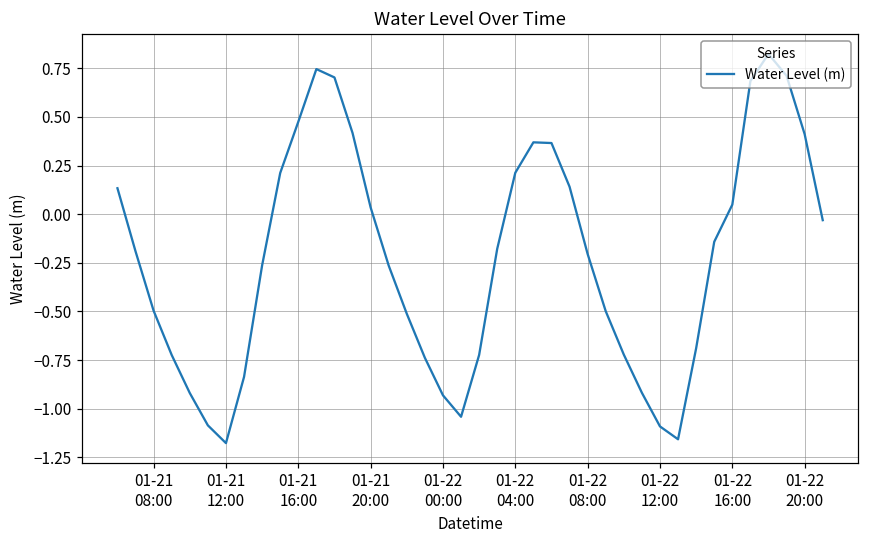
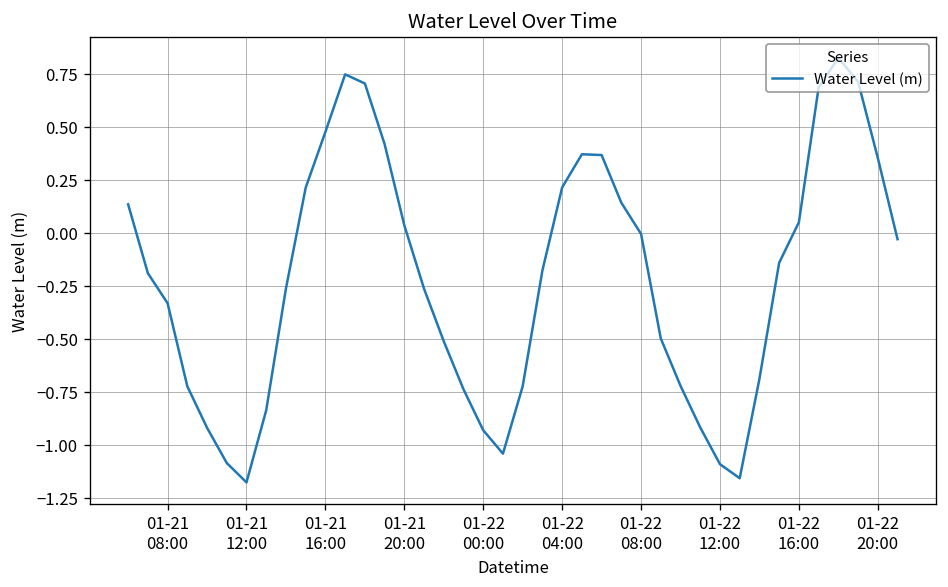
01-21 08:00: -0.50 -> -0.33
01-22 08:00: -0.20 -> -0.01
01-22 20:00: 0.41 -> 0.35
